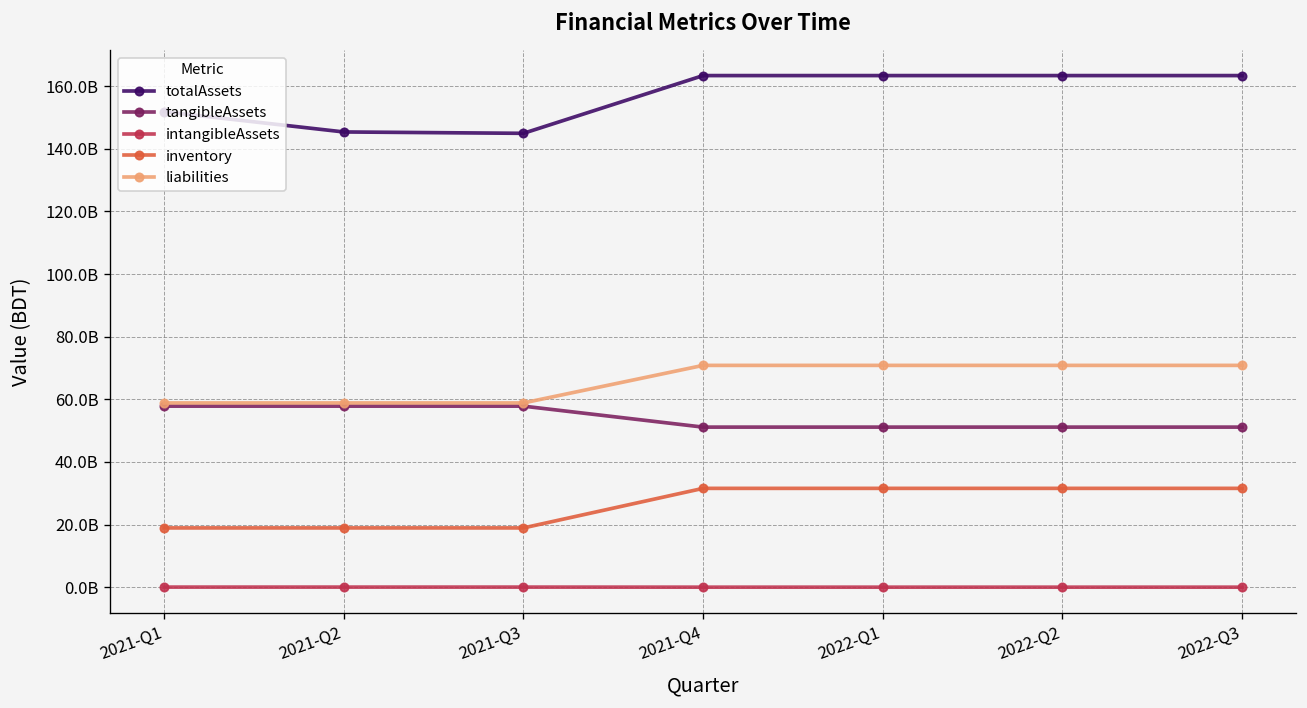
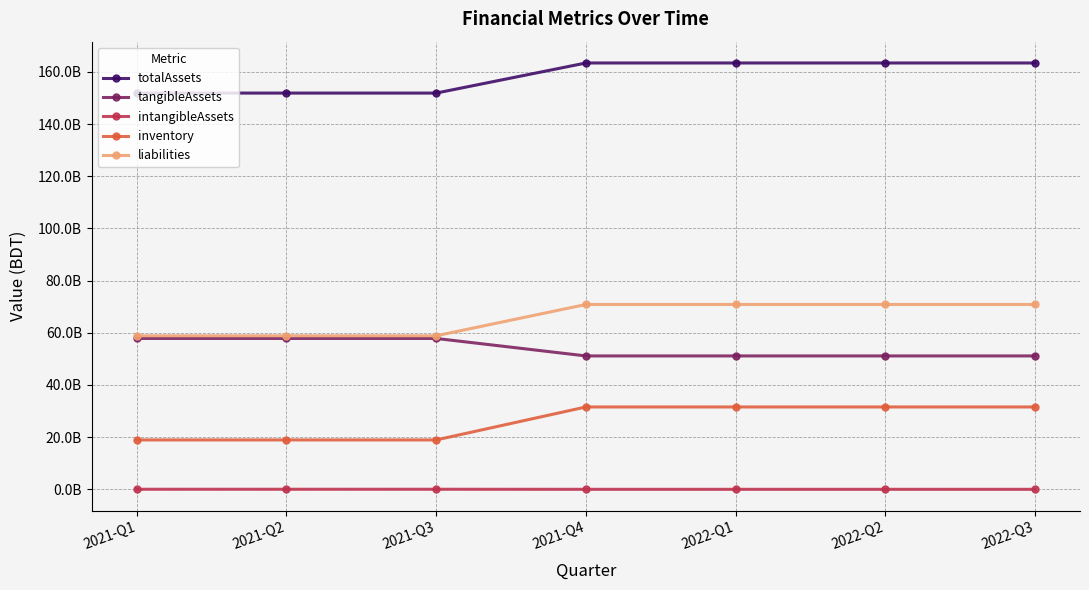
totalAssets, 2021-Q2: 145000000000 -> 152000000000
totalAssets, 2021-Q3: 145000000000 -> 152000000000
